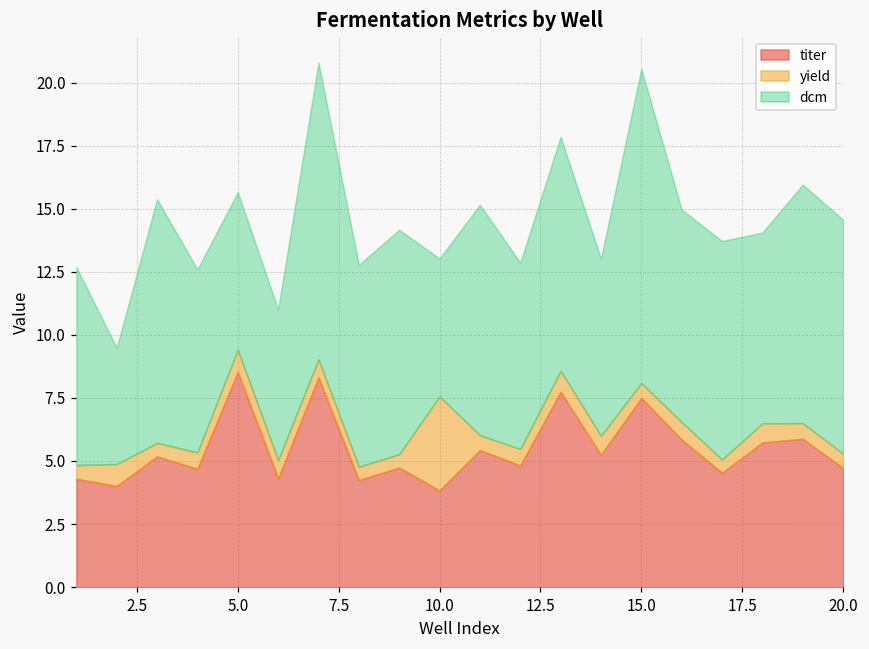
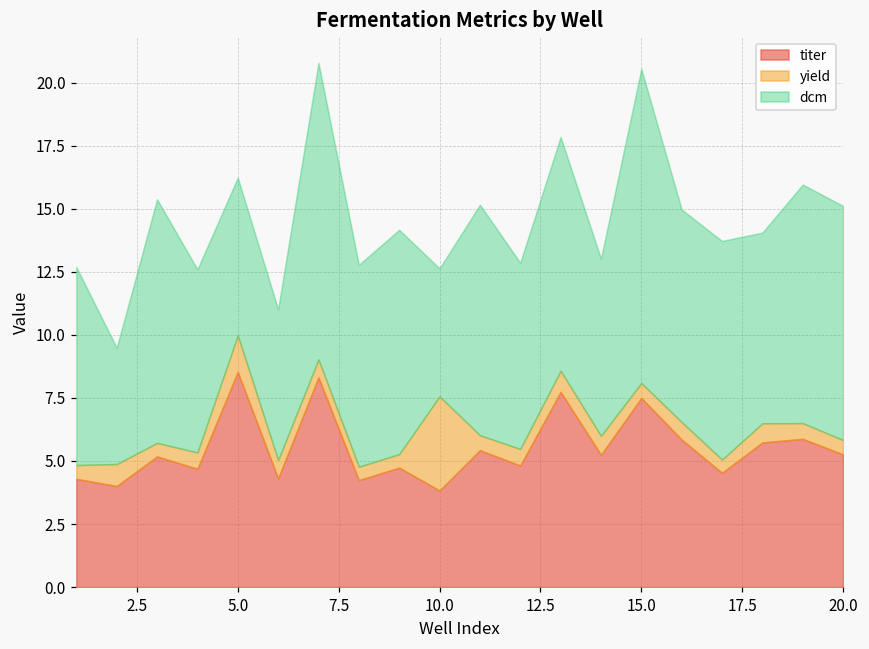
yield, 5.0: 0.9 -> 1.4
dcm, 10.0: 5.5 -> 5.1
titer, 20.0: 4.7 -> 5.3
